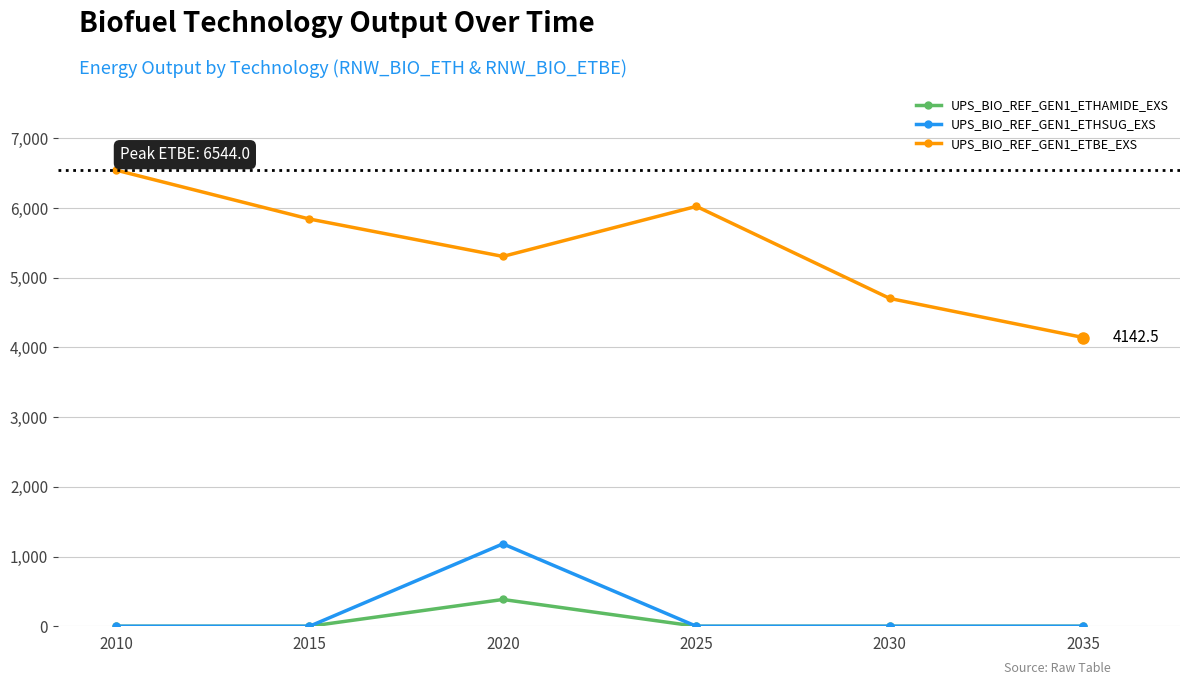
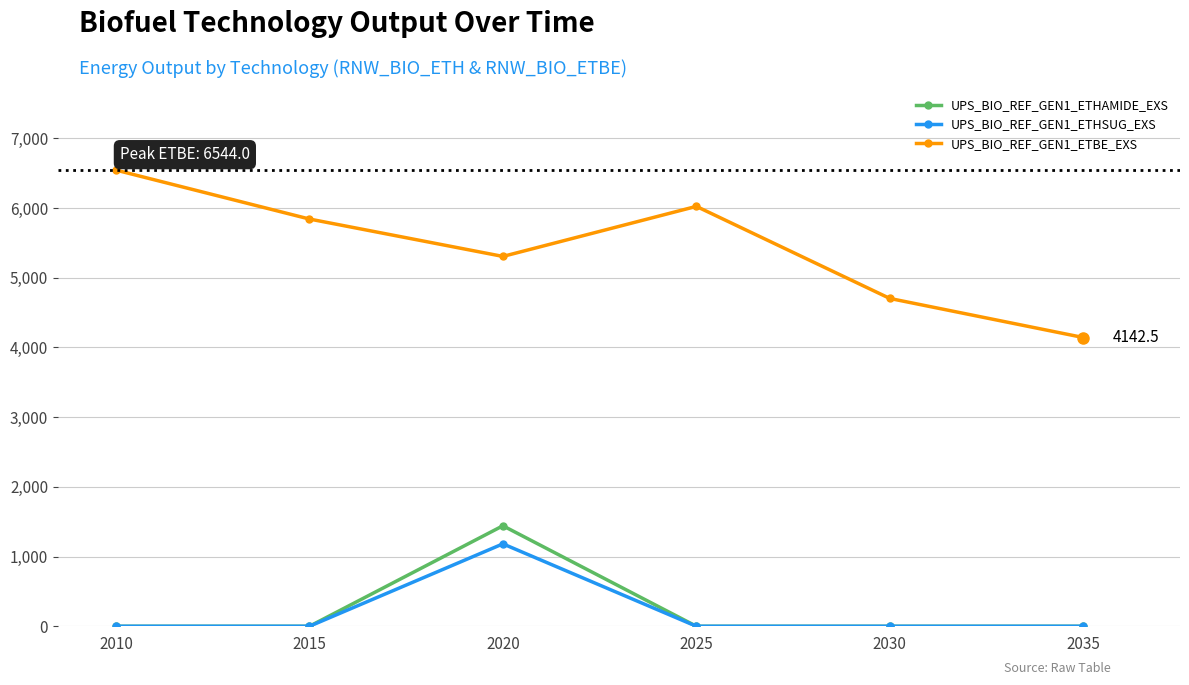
UPS_BIO_REF_GEN1_ETHAMIDE_EXS, 2020: 400 -> 1,400
